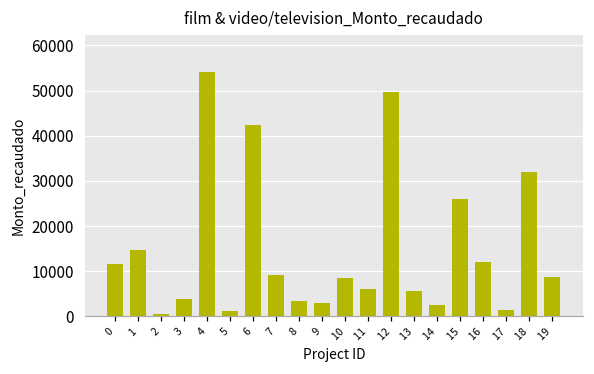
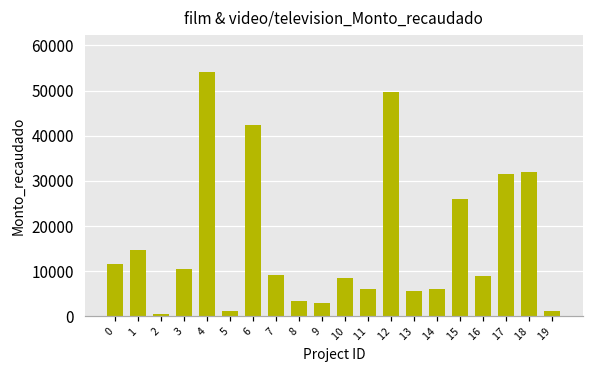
3: 4000 -> 10000
14: 2000 -> 6000
16: 12000 -> 9000
17: 2000 -> 31000
19: 9000 -> 1000
